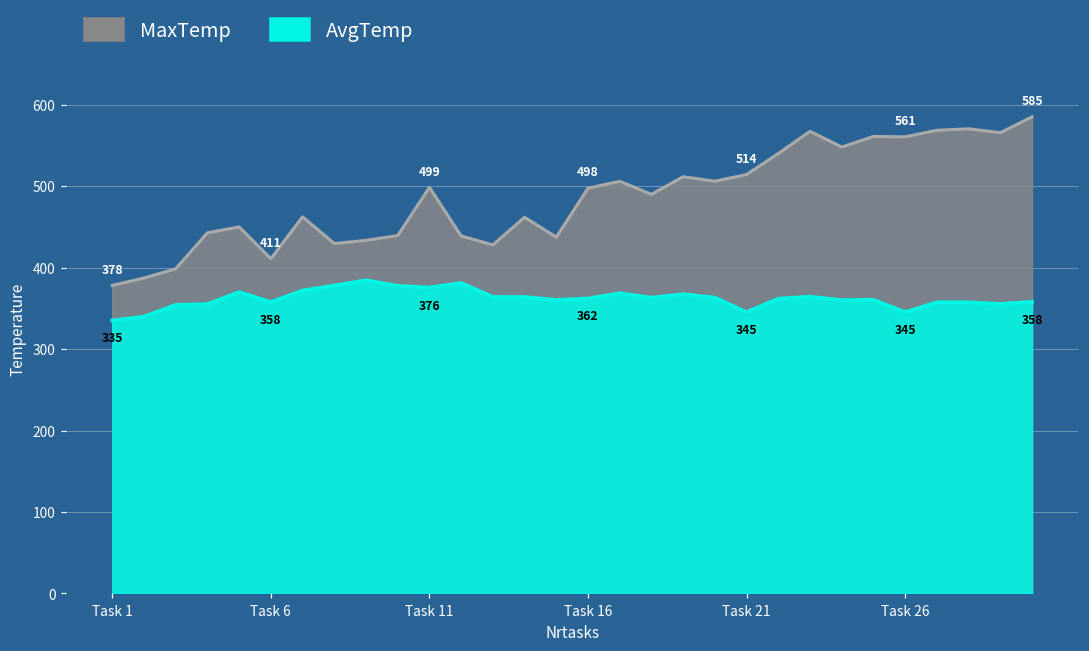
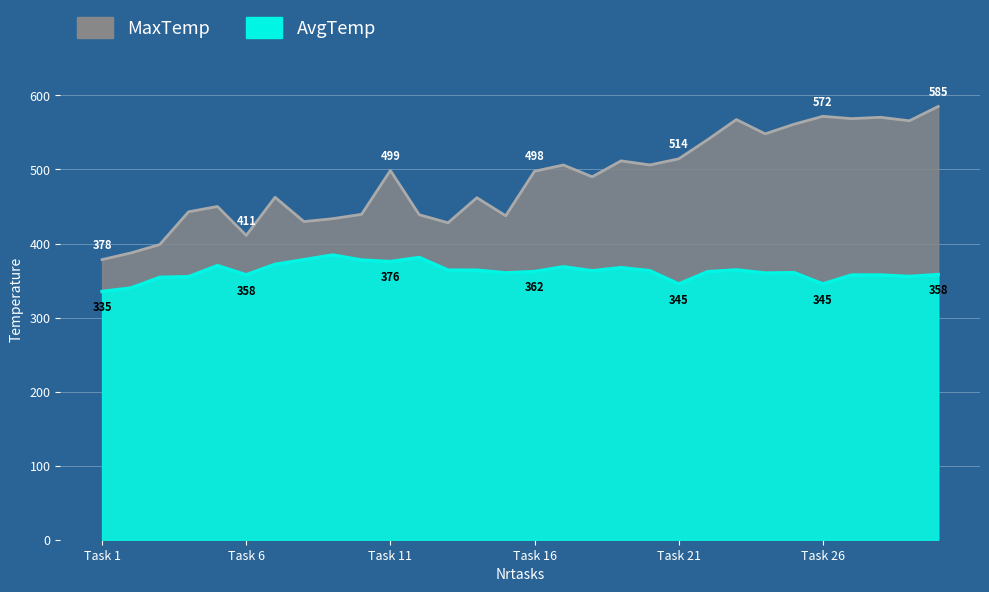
MaxTemp, Task 26: 561 -> 572
